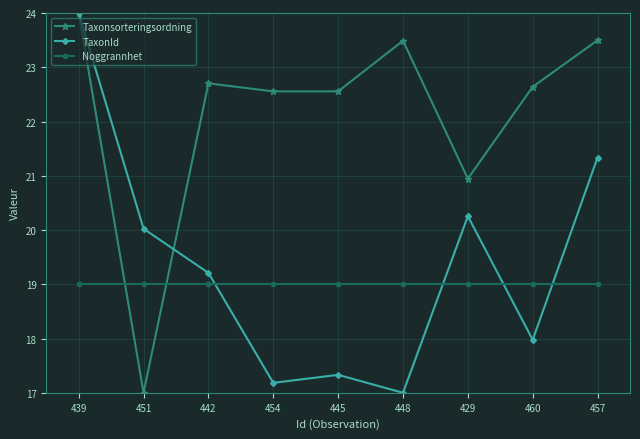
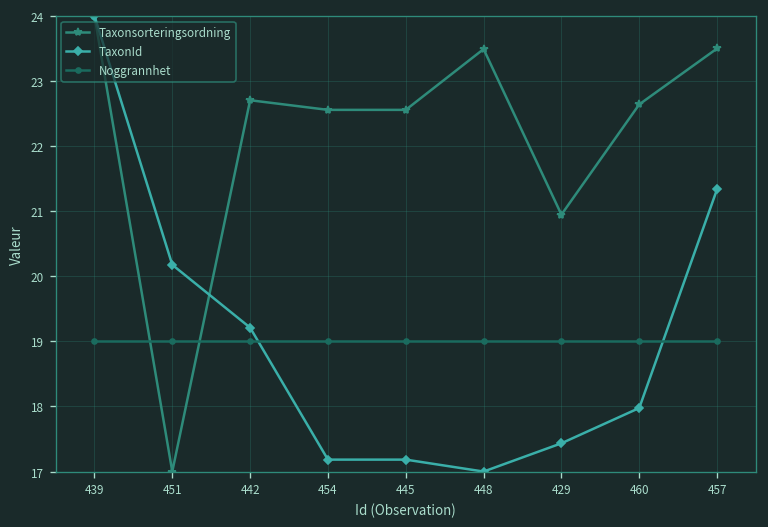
TaxonId, 451: 20.0 -> 20.2
TaxonId, 445: 17.3 -> 17.2
TaxonId, 429: 20.3 -> 17.4
